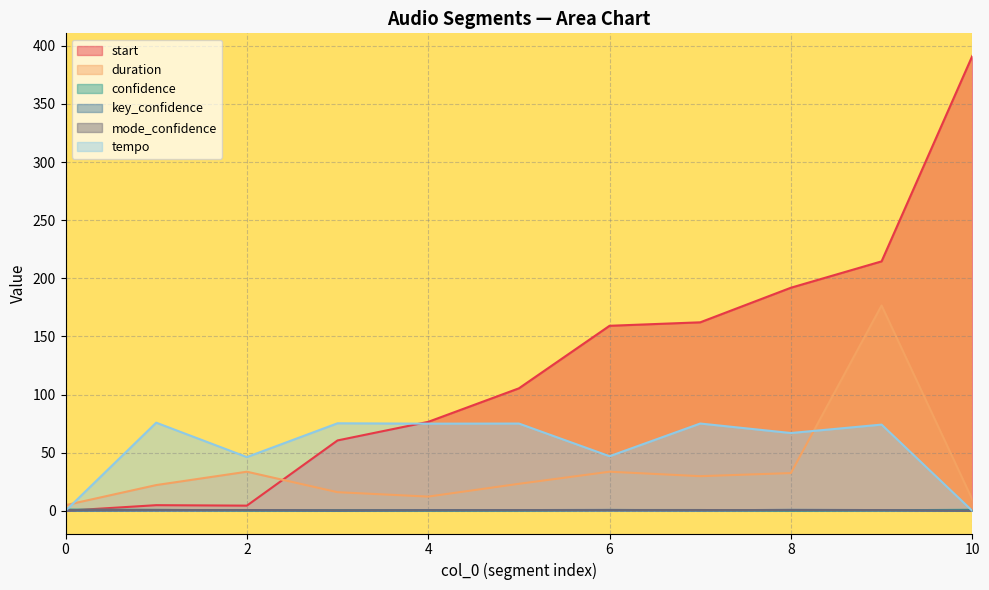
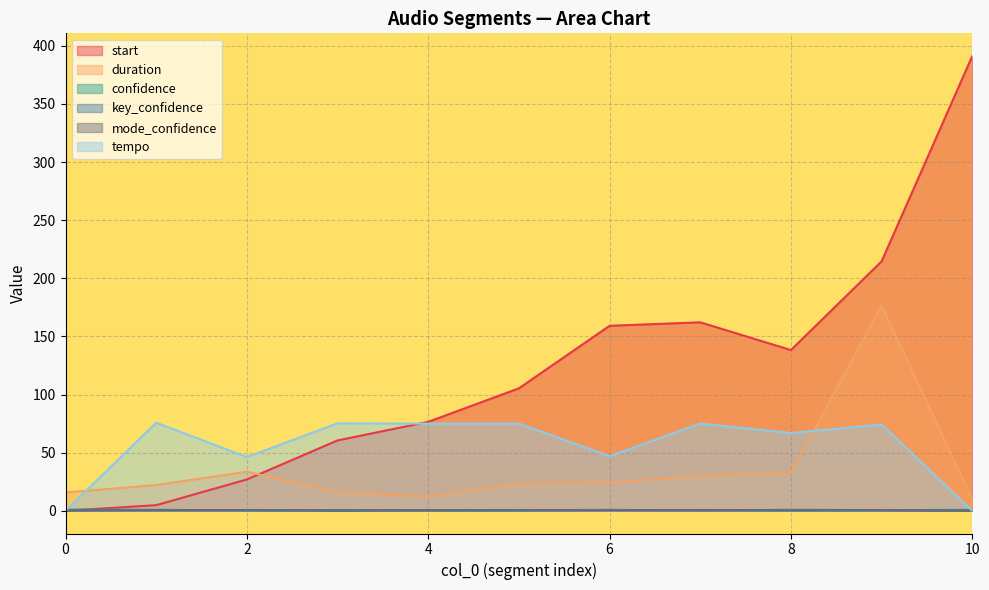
duration, 0: 5 -> 16
start, 2: 4 -> 27
duration, 6: 34 -> 24
start, 8: 192 -> 138
